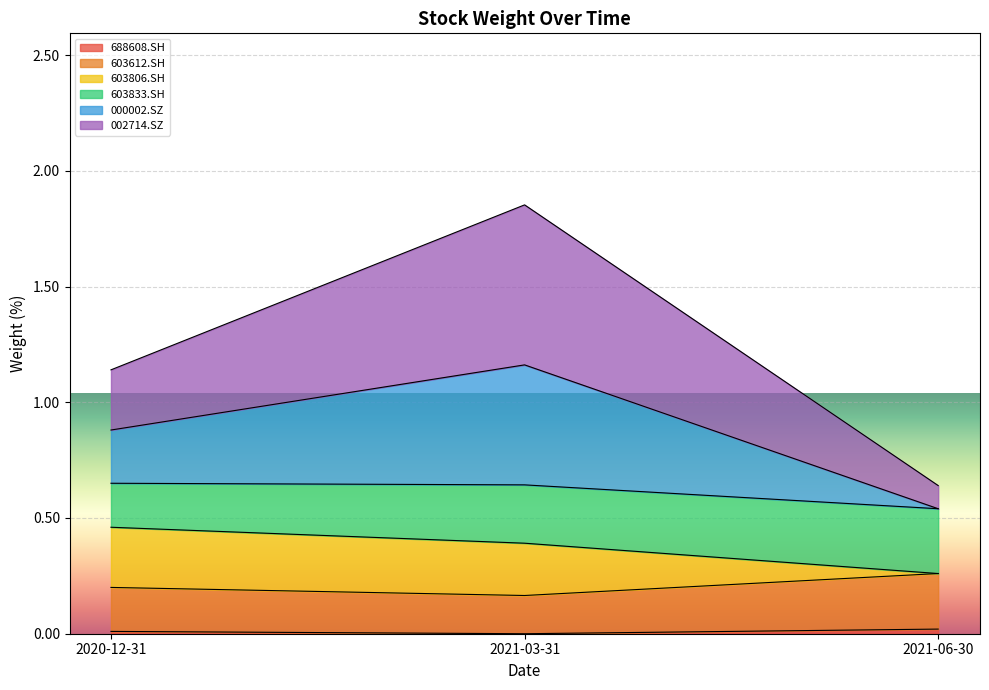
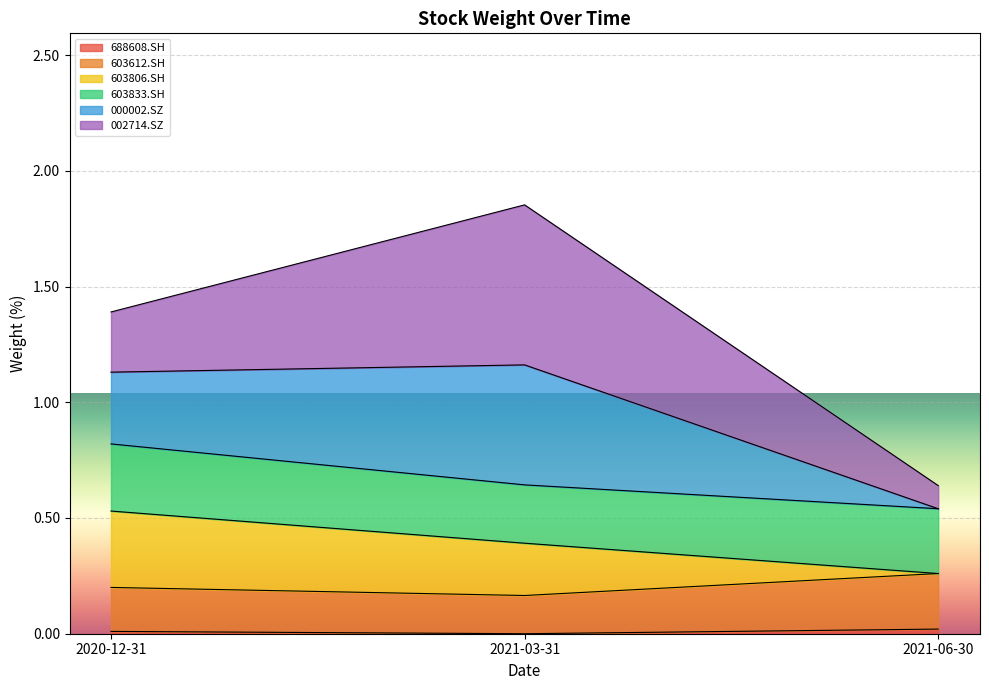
603806.SH, 2020-12-31: 0.26 -> 0.33
603833.SH, 2020-12-31: 0.19 -> 0.29
000002.SZ, 2020-12-31: 0.23 -> 0.31
